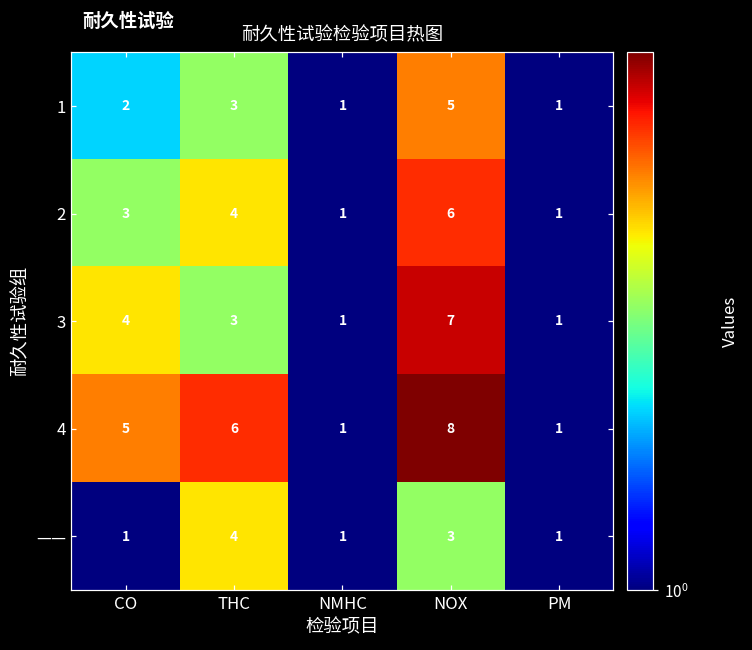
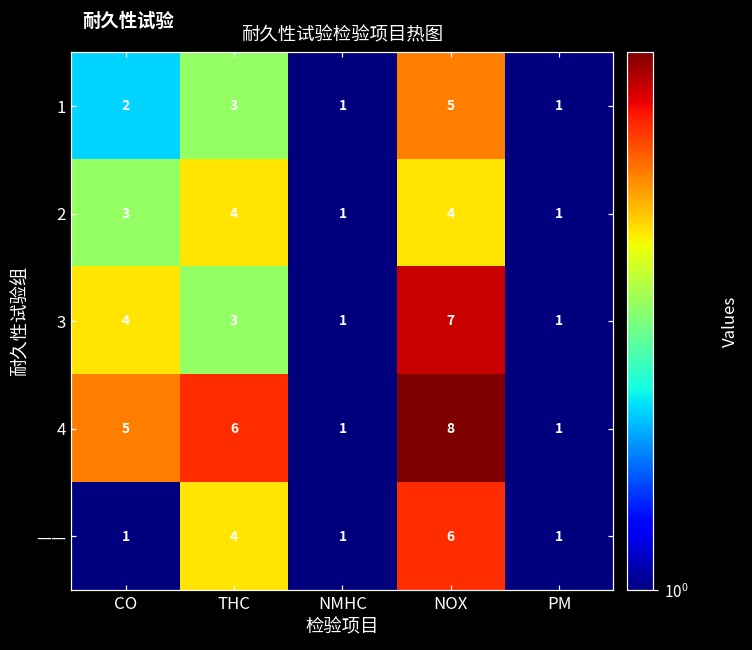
2, NOX: 6 -> 4
——, NOX: 3 -> 6
